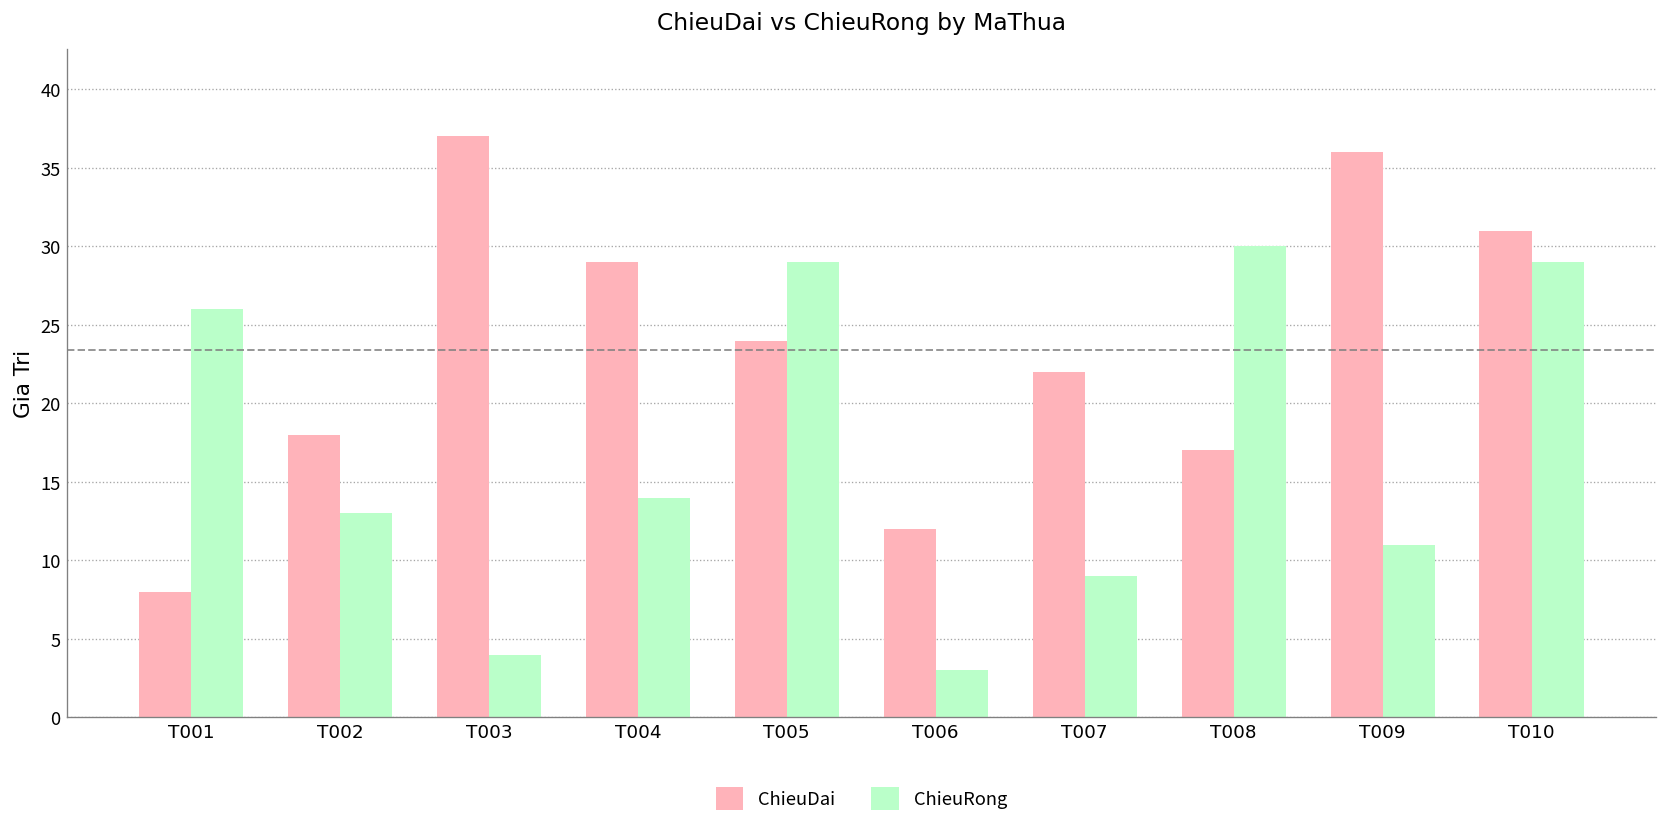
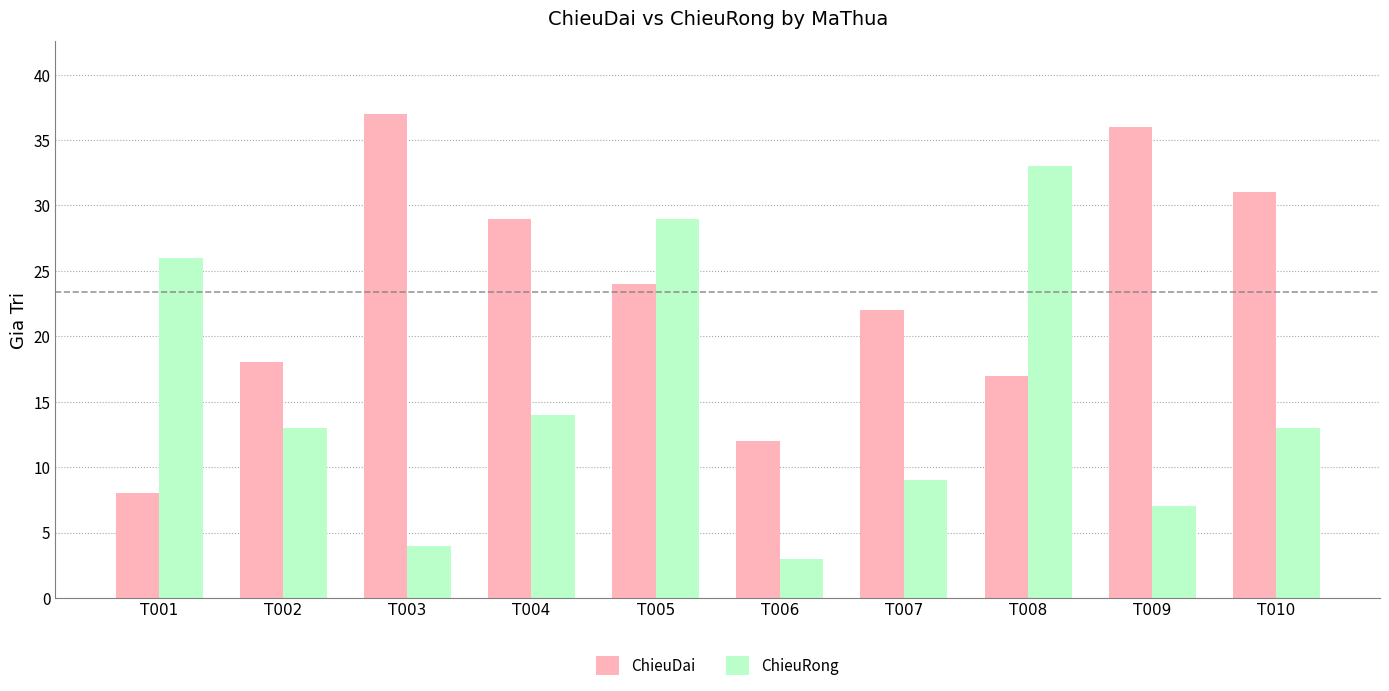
ChieuRong, T008: 30 -> 33
ChieuRong, T009: 11 -> 7
ChieuRong, T010: 29 -> 13
